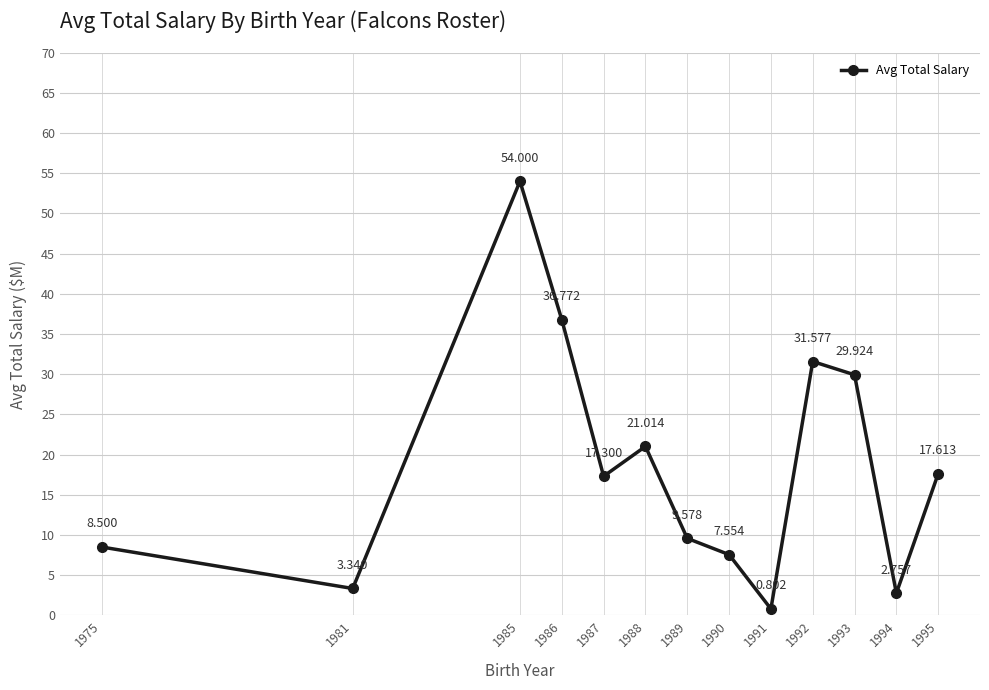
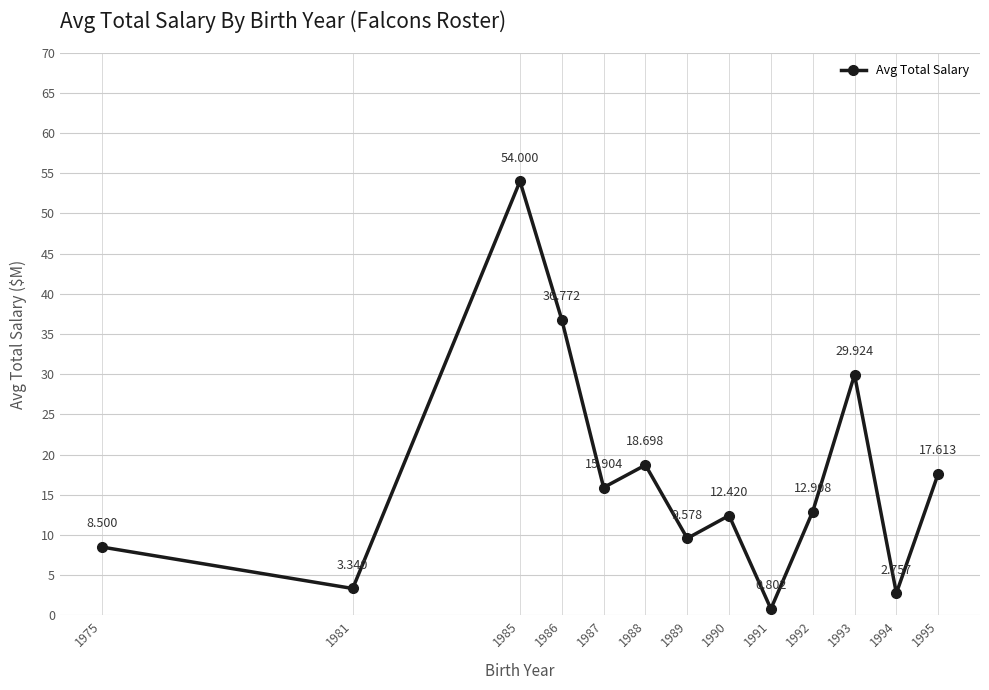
1987: 17.300 -> 15.904
1988: 21.014 -> 18.698
1990: 7.554 -> 12.420
1992: 31.577 -> 12.908
